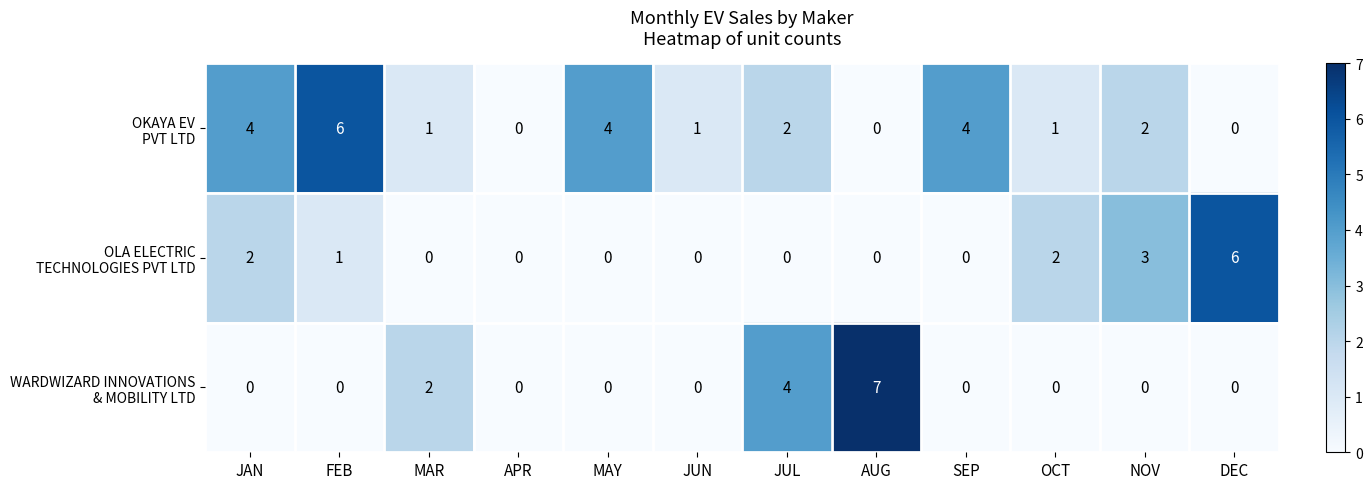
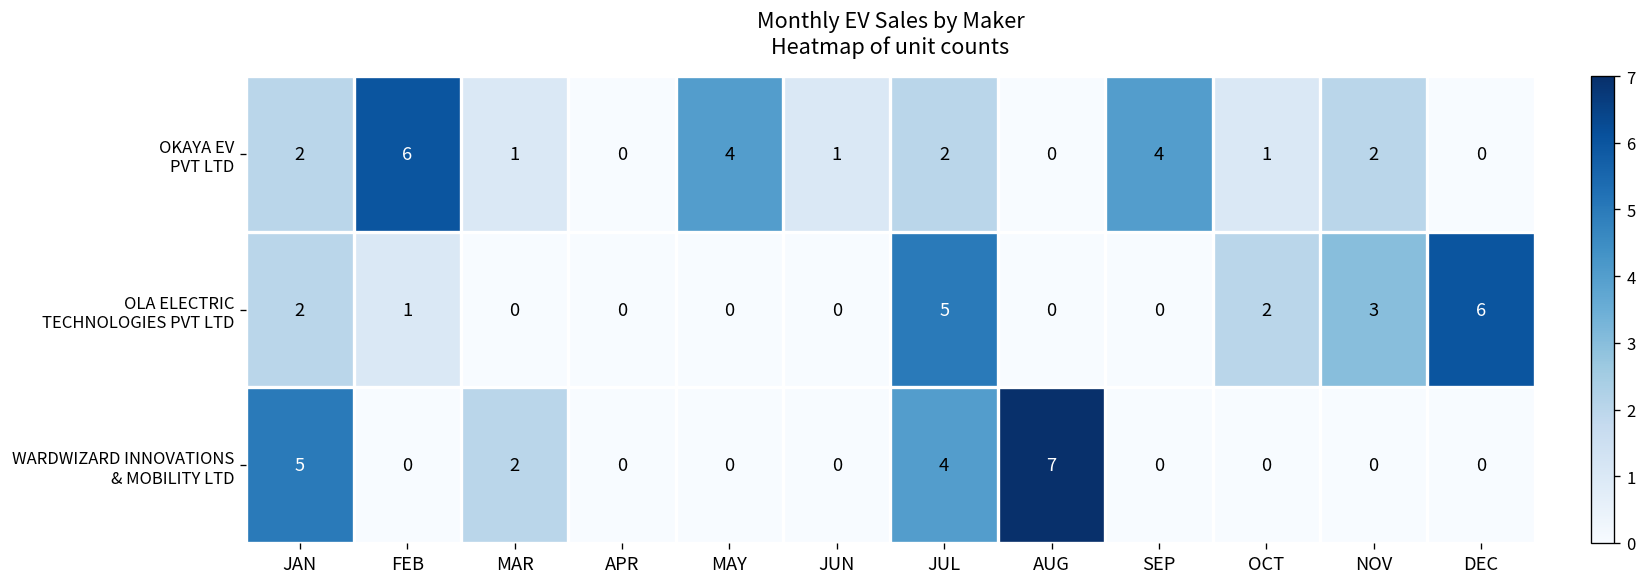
OKAYA EV PVT LTD, JAN: 4 -> 2
OLA ELECTRIC TECHNOLOGIES PVT LTD, JUL: 0 -> 5
WARDWIZARD INNOVATIONS & MOBILITY LTD, JAN: 0 -> 5
